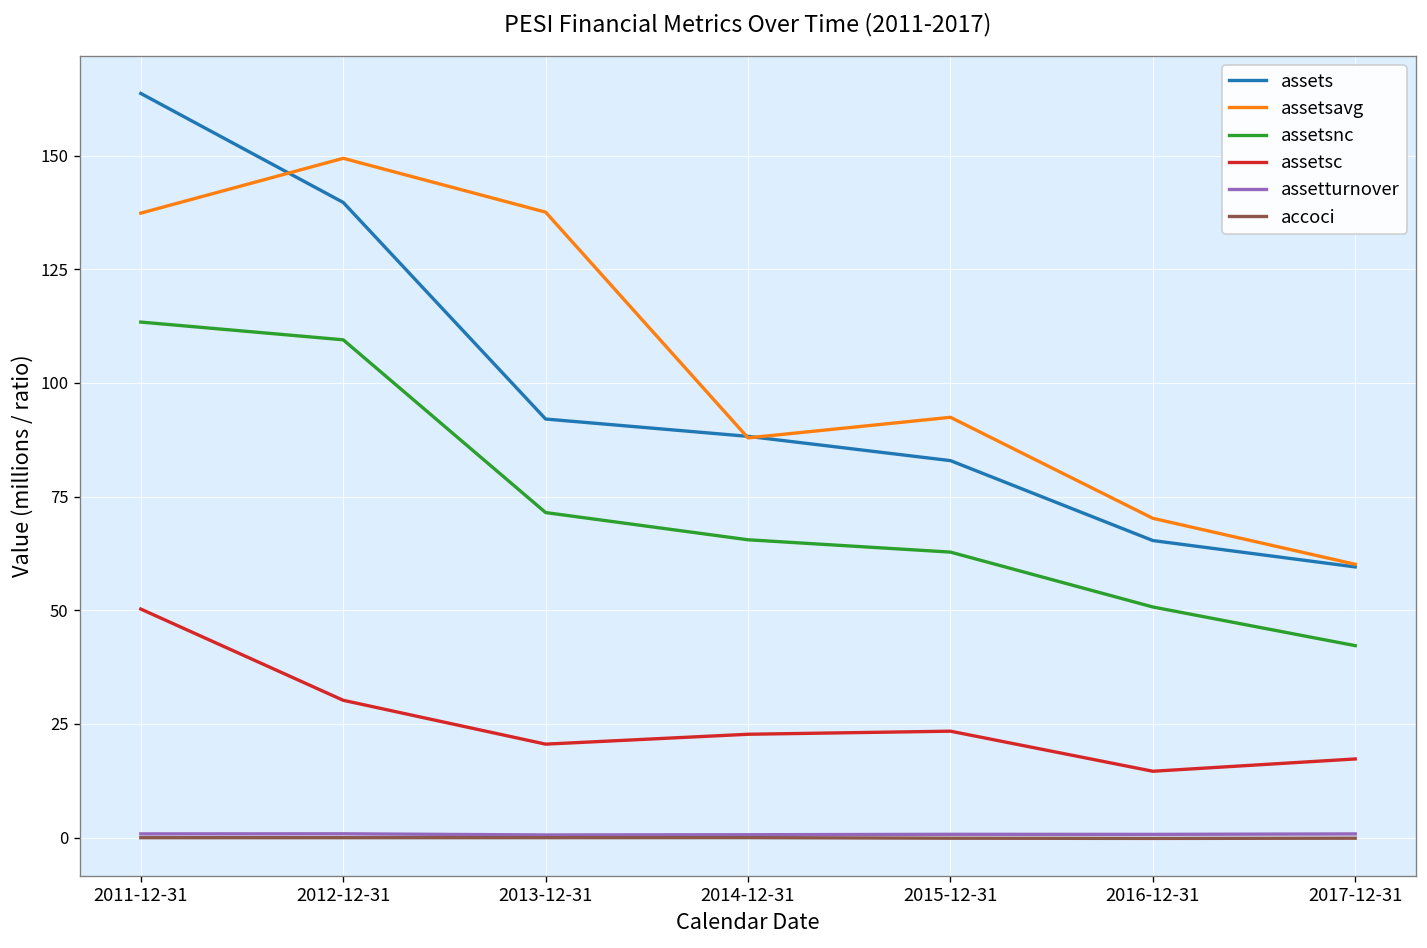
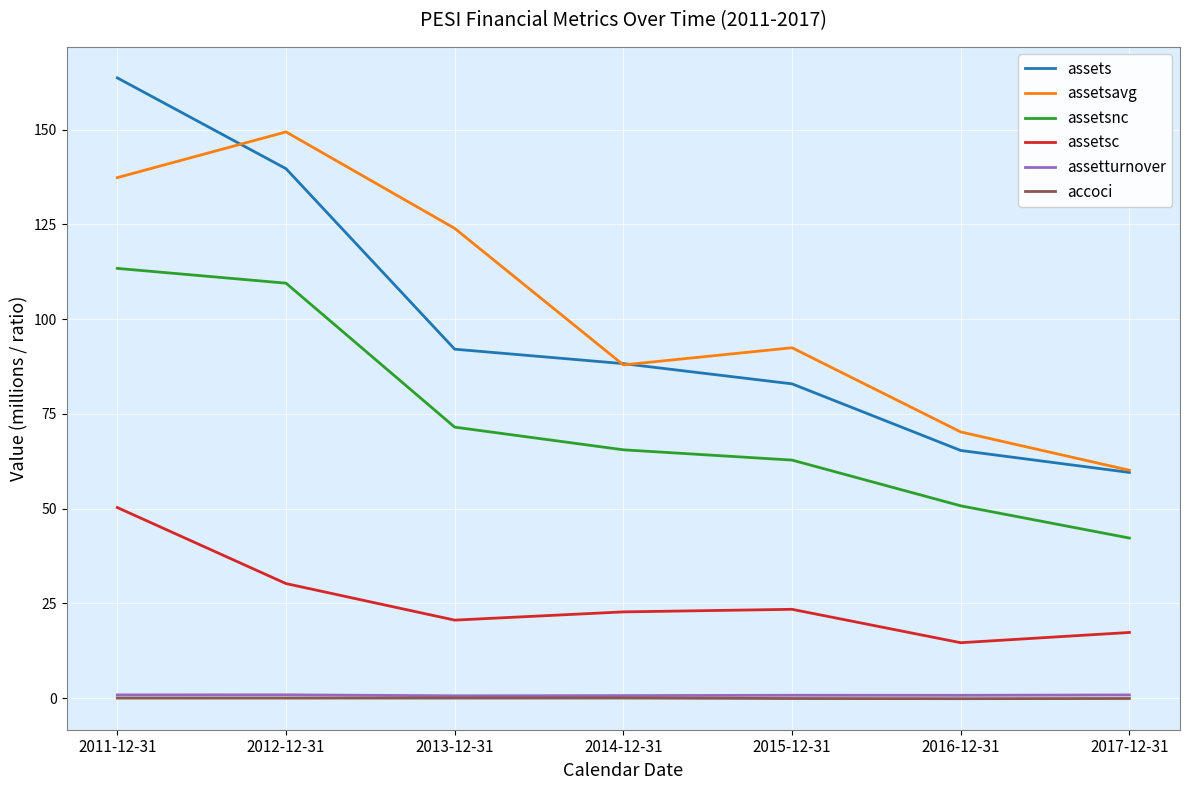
assetsavg, 2013-12-31: 138 -> 124
